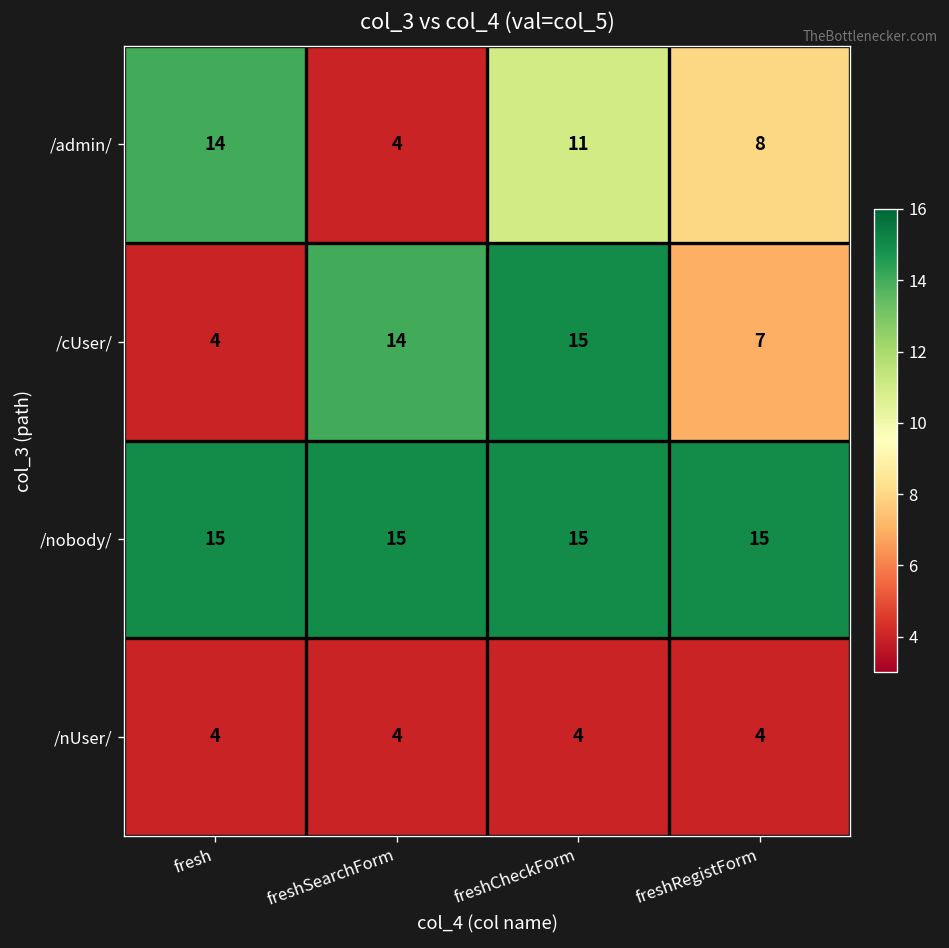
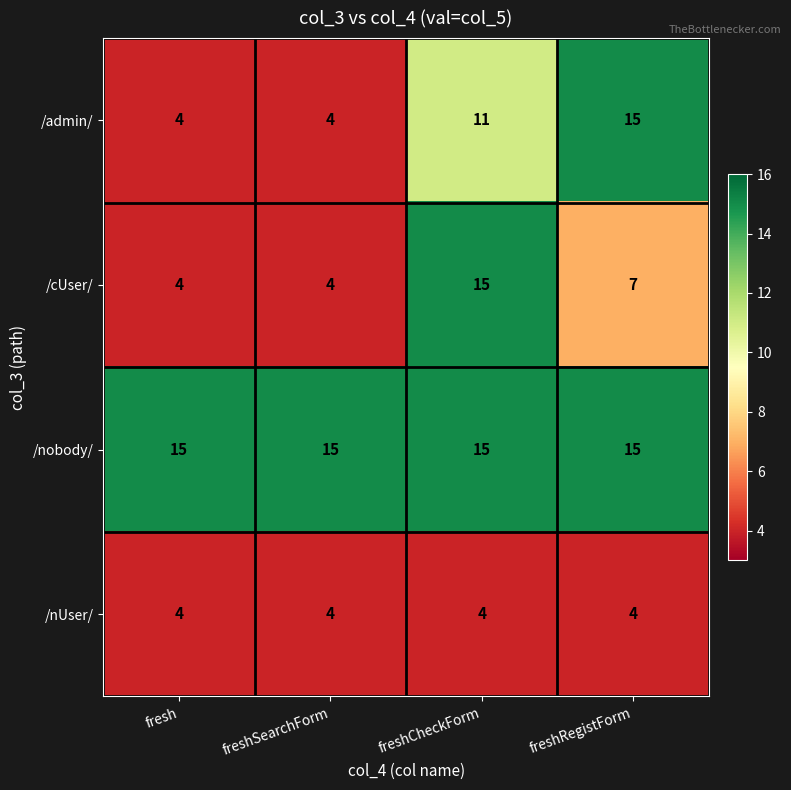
/admin/, fresh: 14 -> 4
/admin/, freshRegistForm: 8 -> 15
/cUser/, freshSearchForm: 14 -> 4
